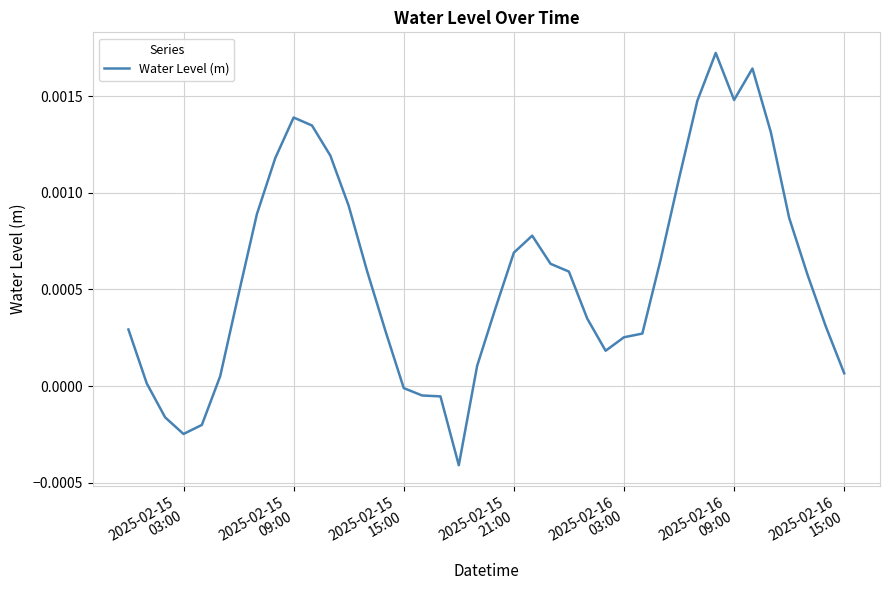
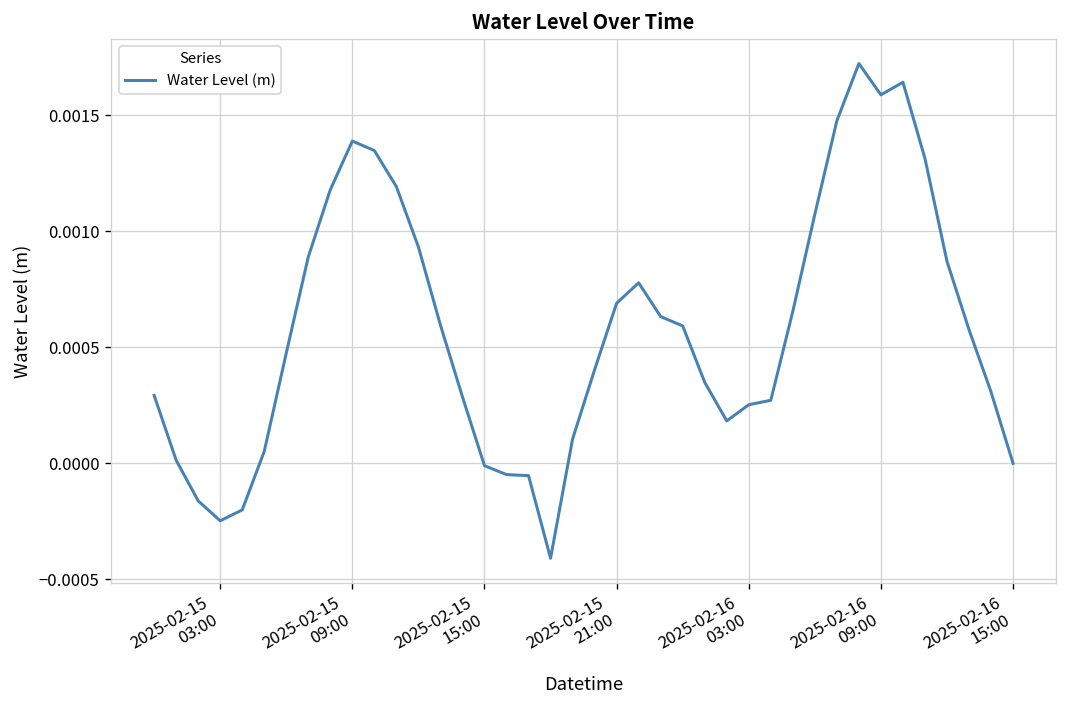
2025-02-16 09:00: 0.00148 -> 0.00159
2025-02-16 15:00: 0.0001 -> 0.0000
